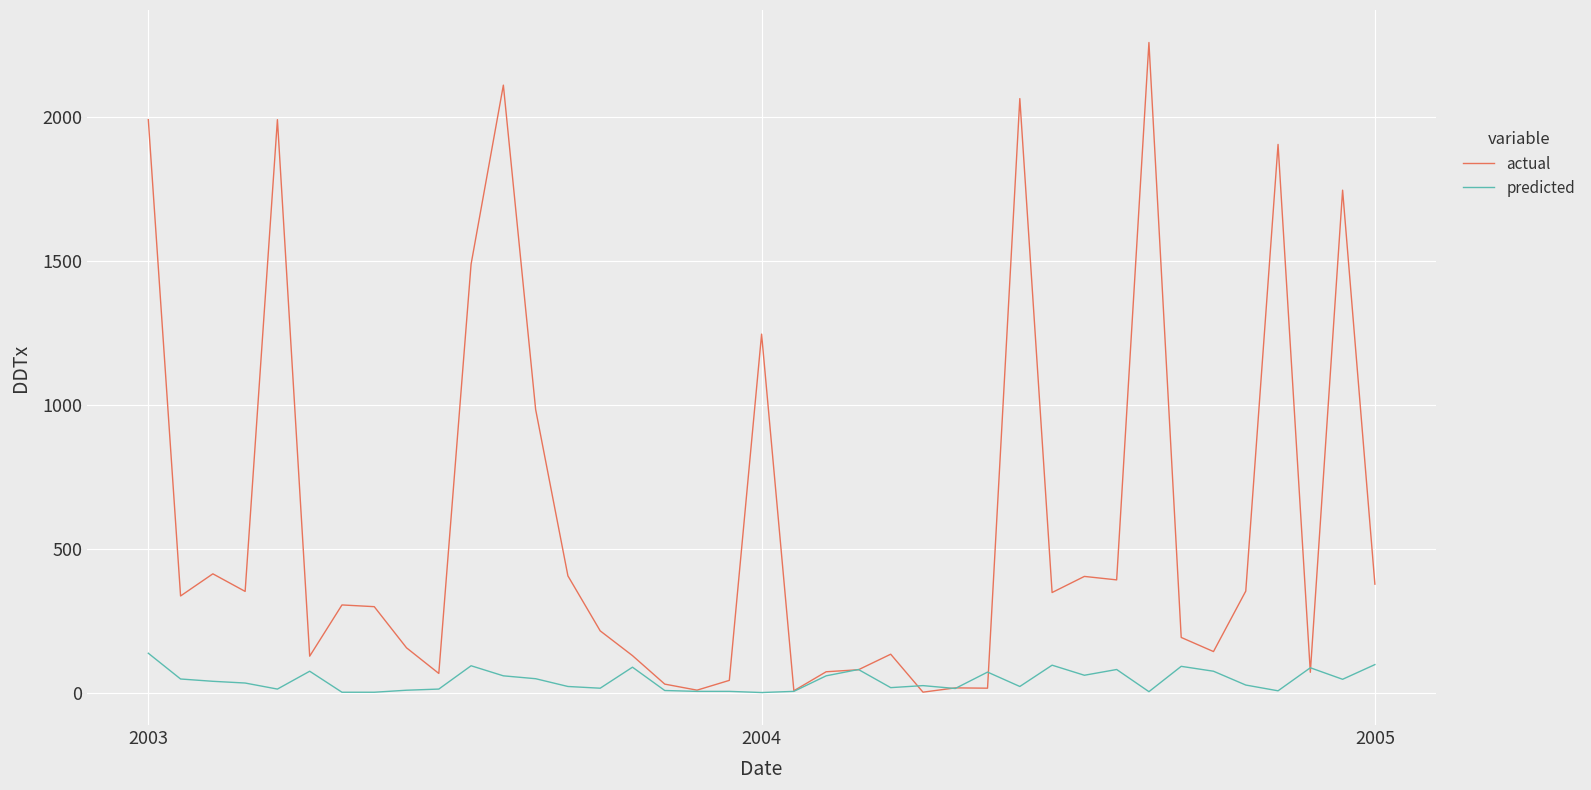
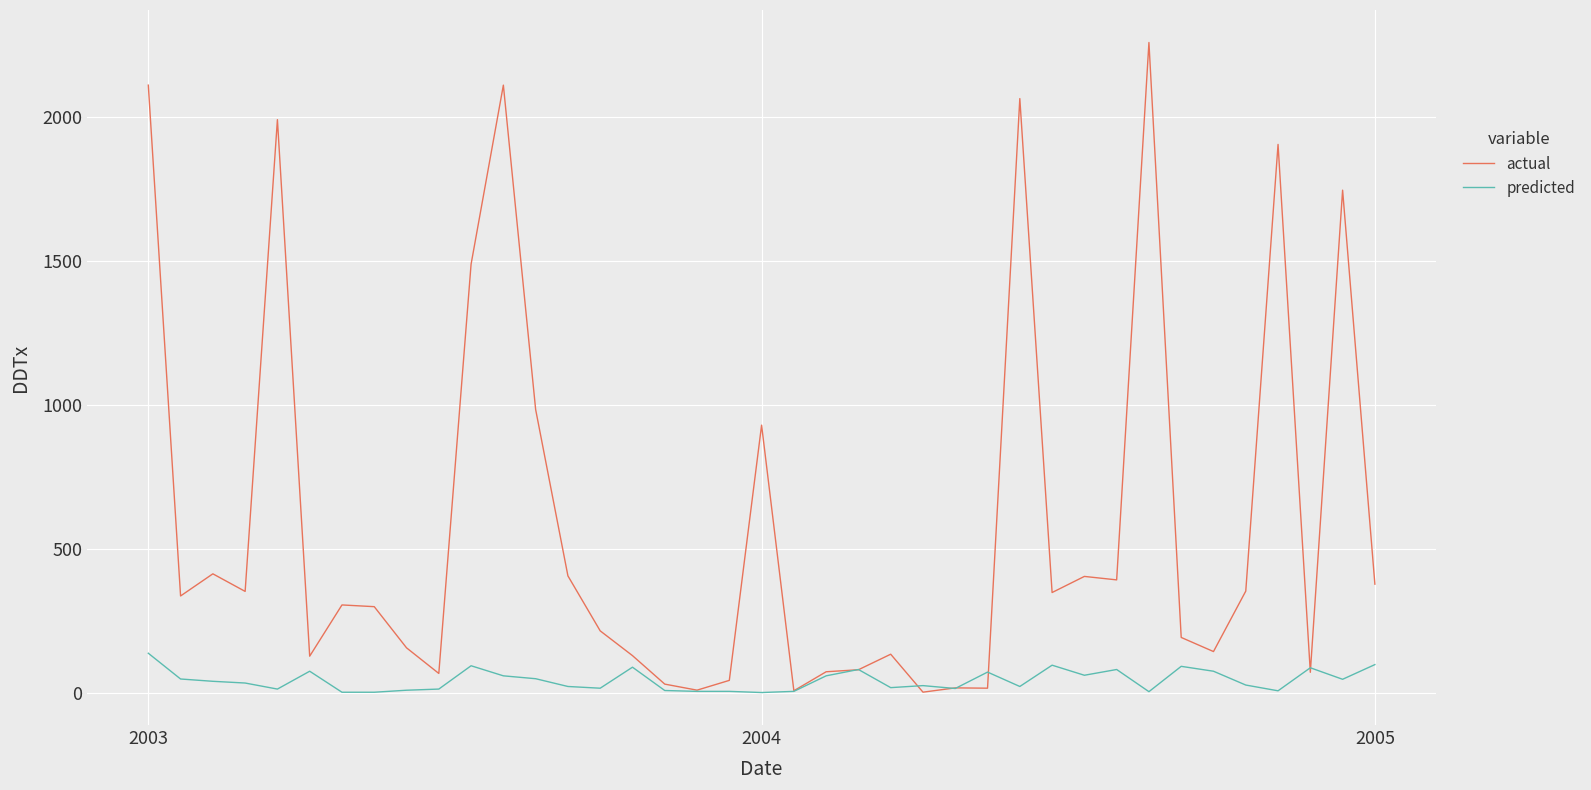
actual, 2003: 1990 -> 2110
actual, 2004: 1250 -> 930
